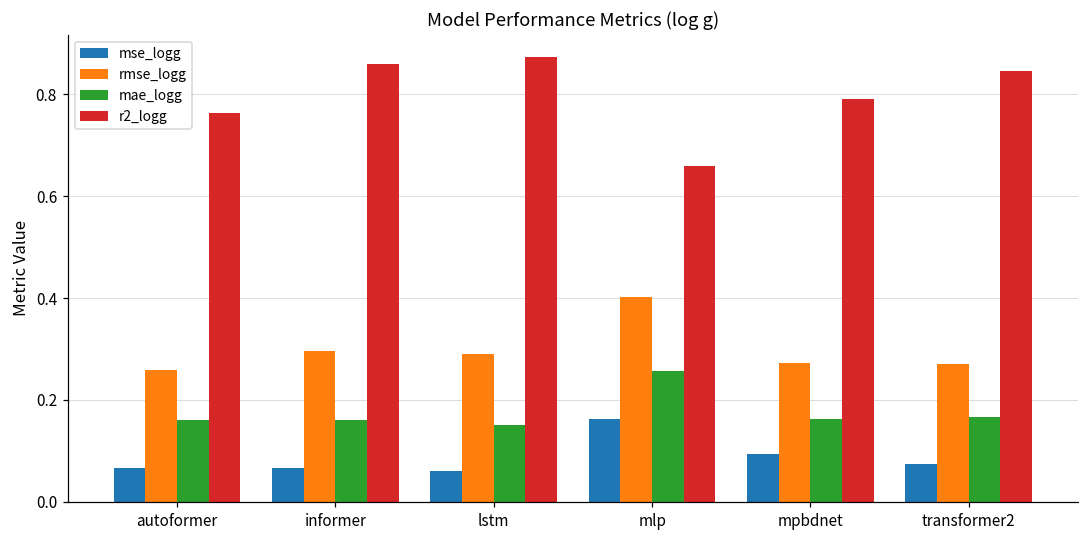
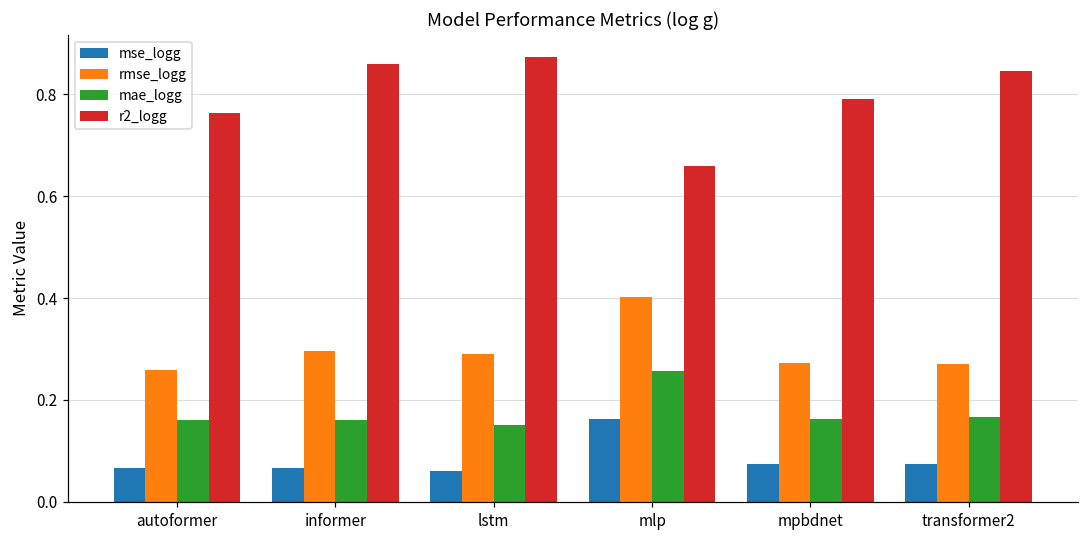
mse_logg, mpbdnet: 0.09 -> 0.07
